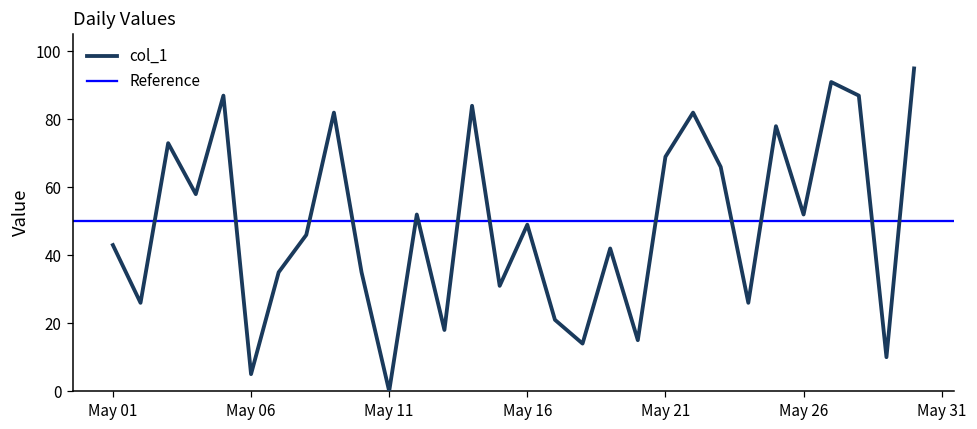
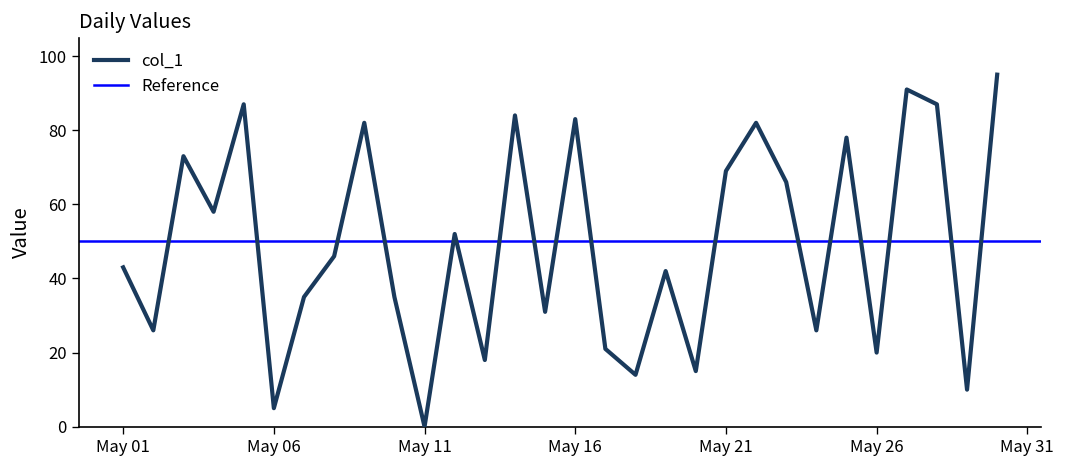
May 16: 49 -> 83
May 26: 52 -> 20
